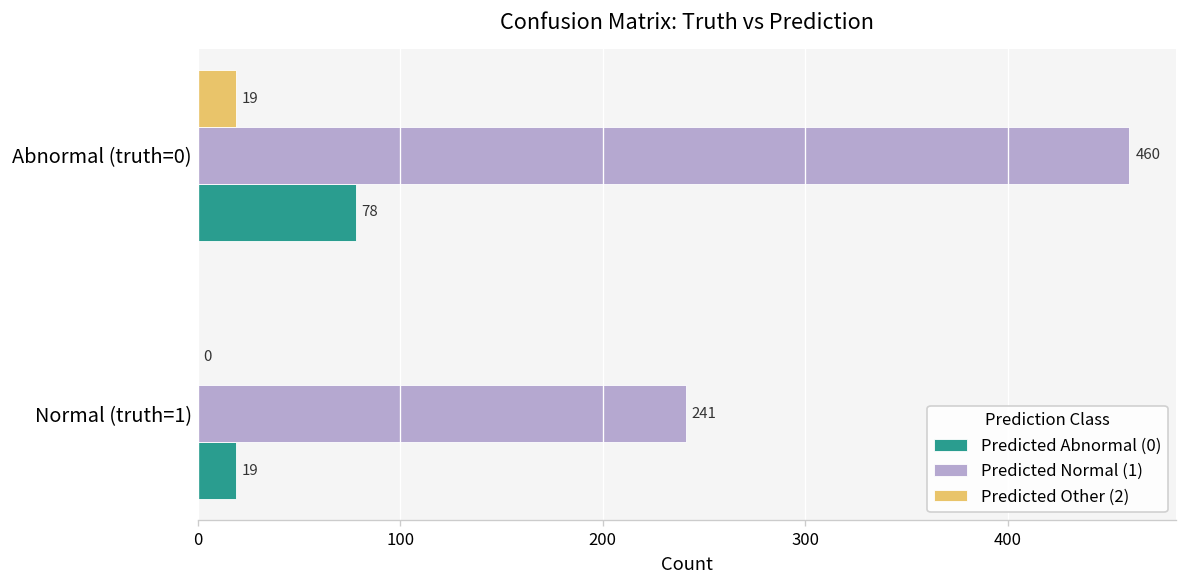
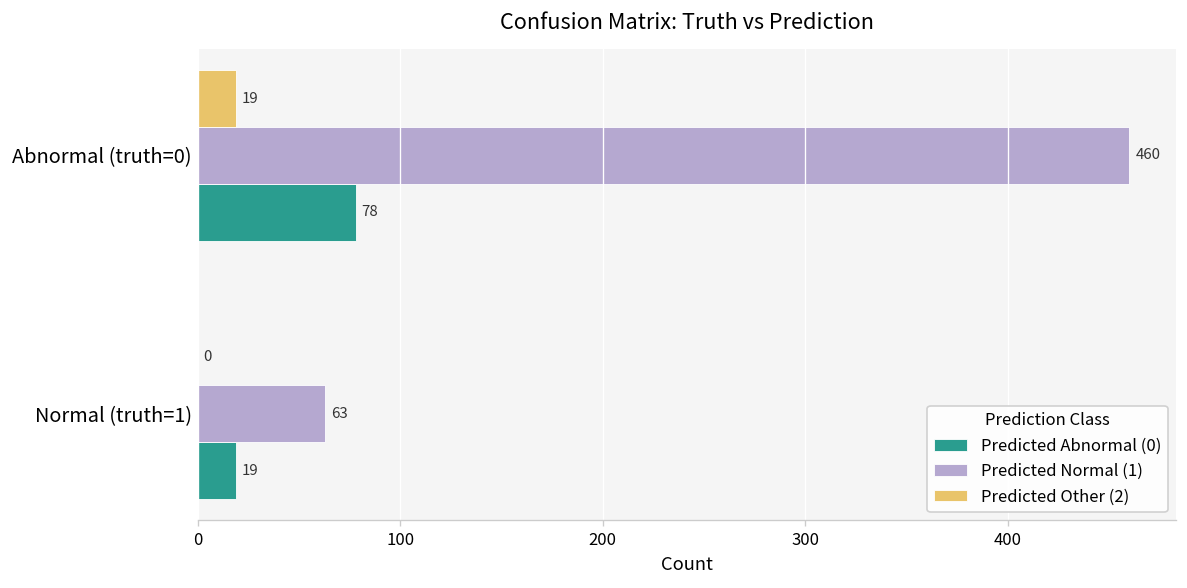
Predicted Normal (1), Normal (truth=1): 241 -> 63
